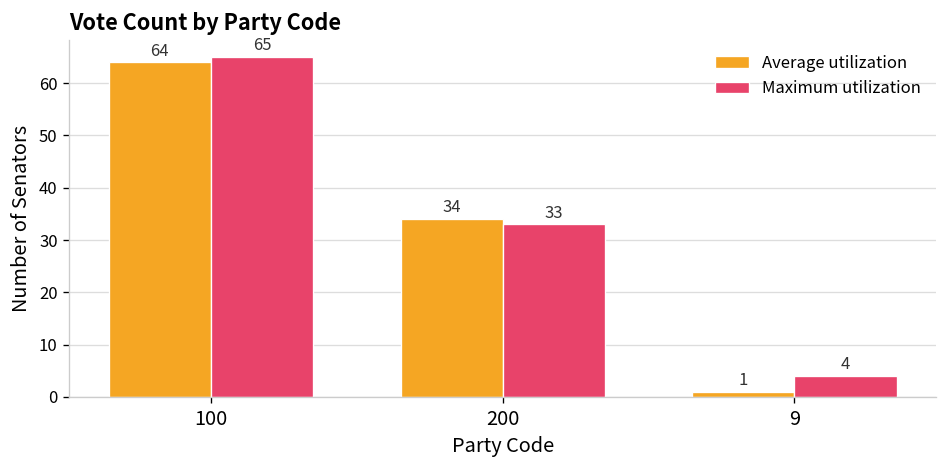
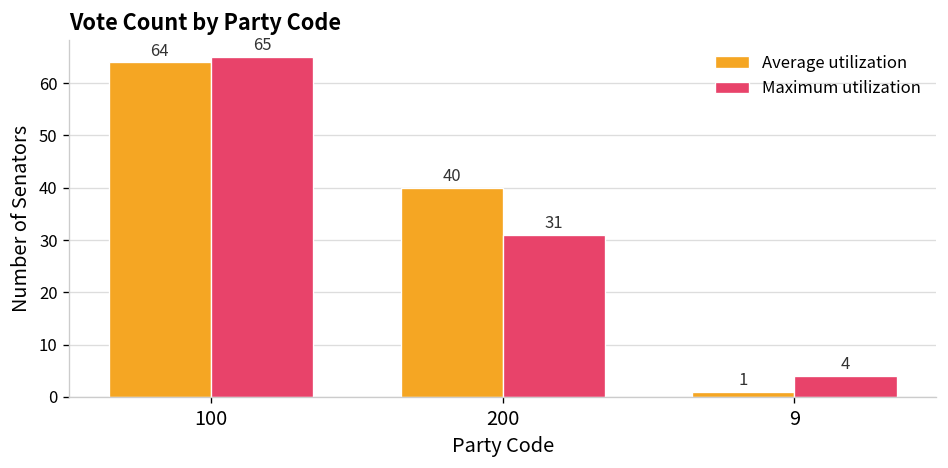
Average utilization, 200: 34 -> 40
Maximum utilization, 200: 33 -> 31
